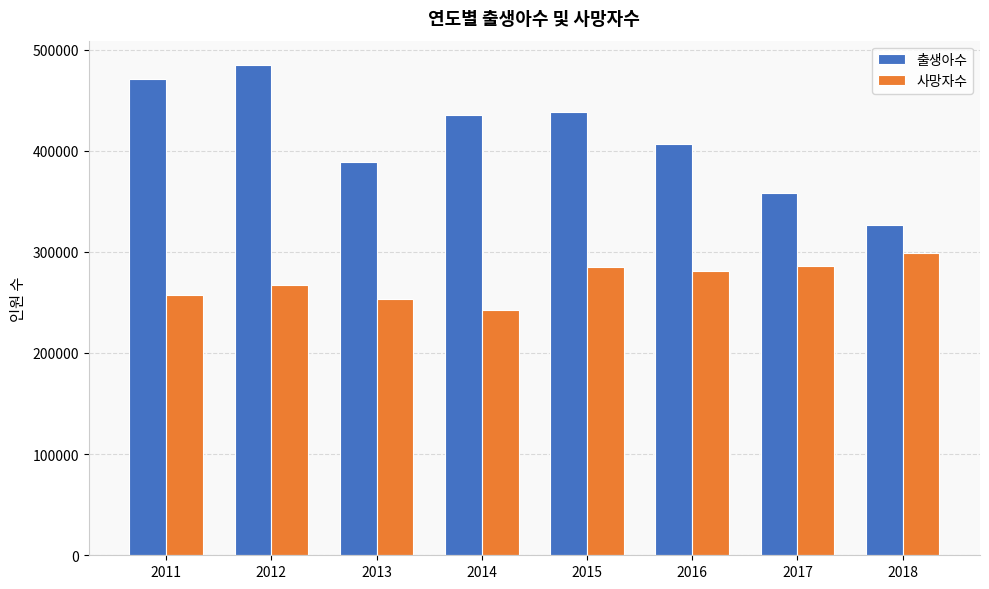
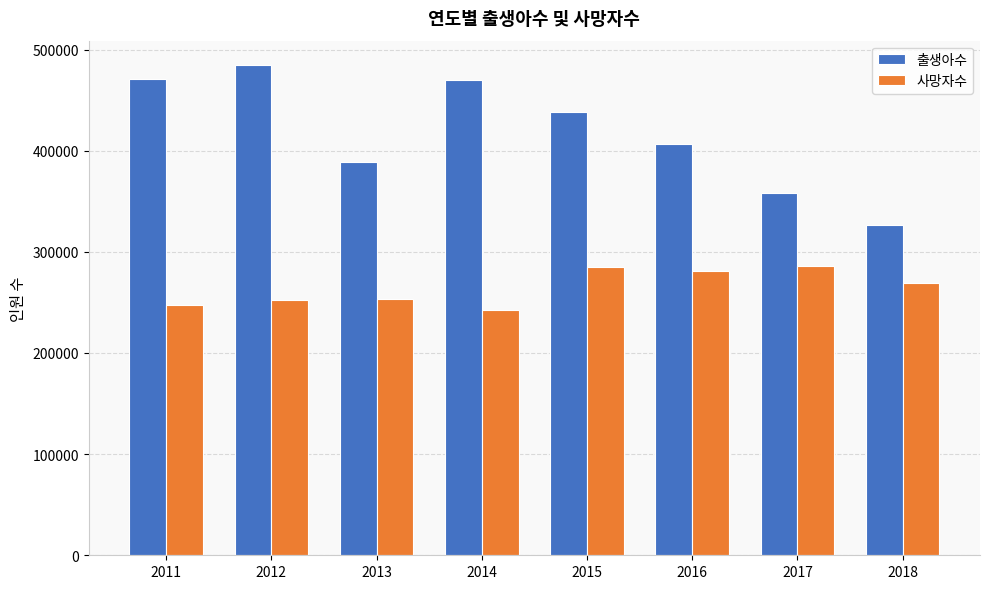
사망자수, 2011: 257000 -> 248000
사망자수, 2012: 267000 -> 252000
출생아수, 2014: 435000 -> 470000
사망자수, 2018: 299000 -> 269000
